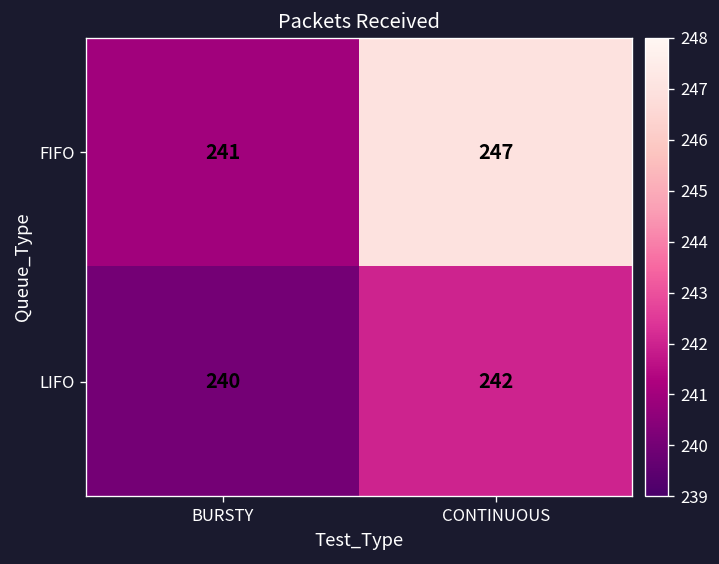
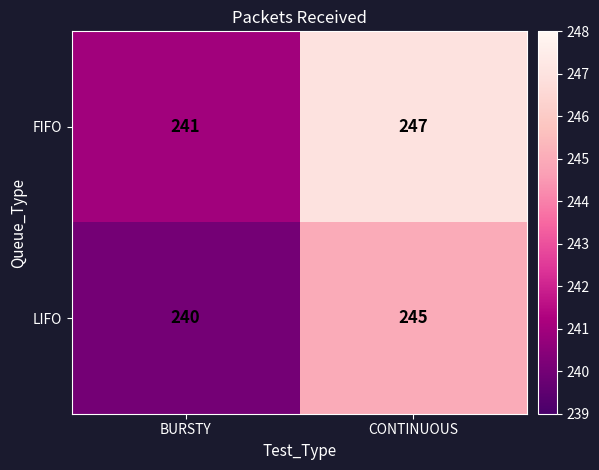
LIFO, CONTINUOUS: 242 -> 245
